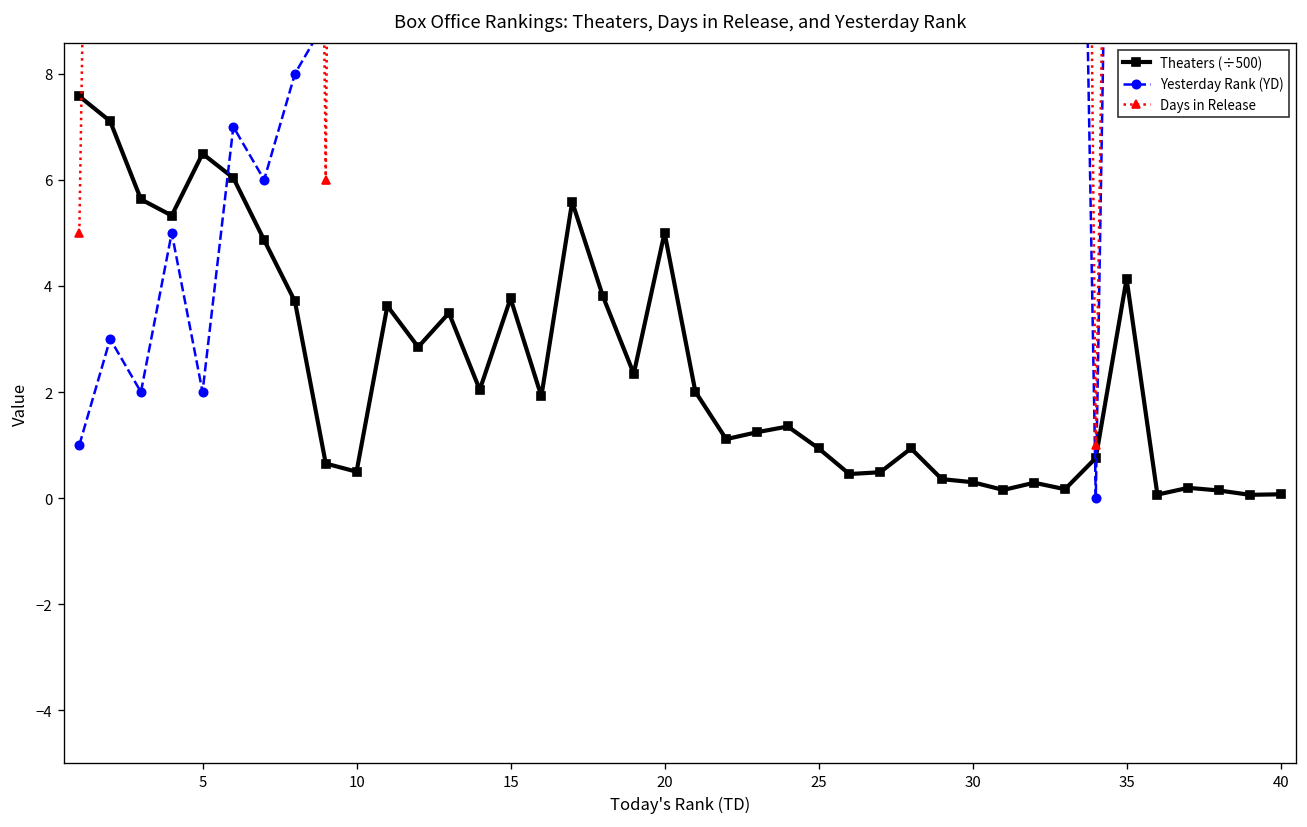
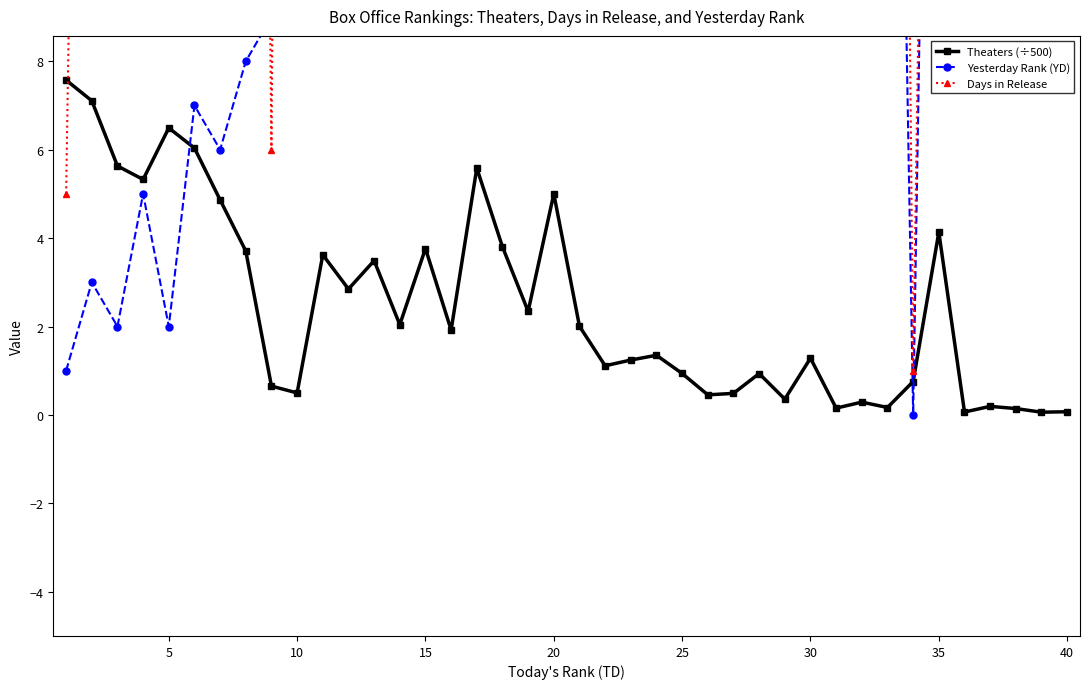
Theaters (÷500), 30: 0.3 -> 1.3
